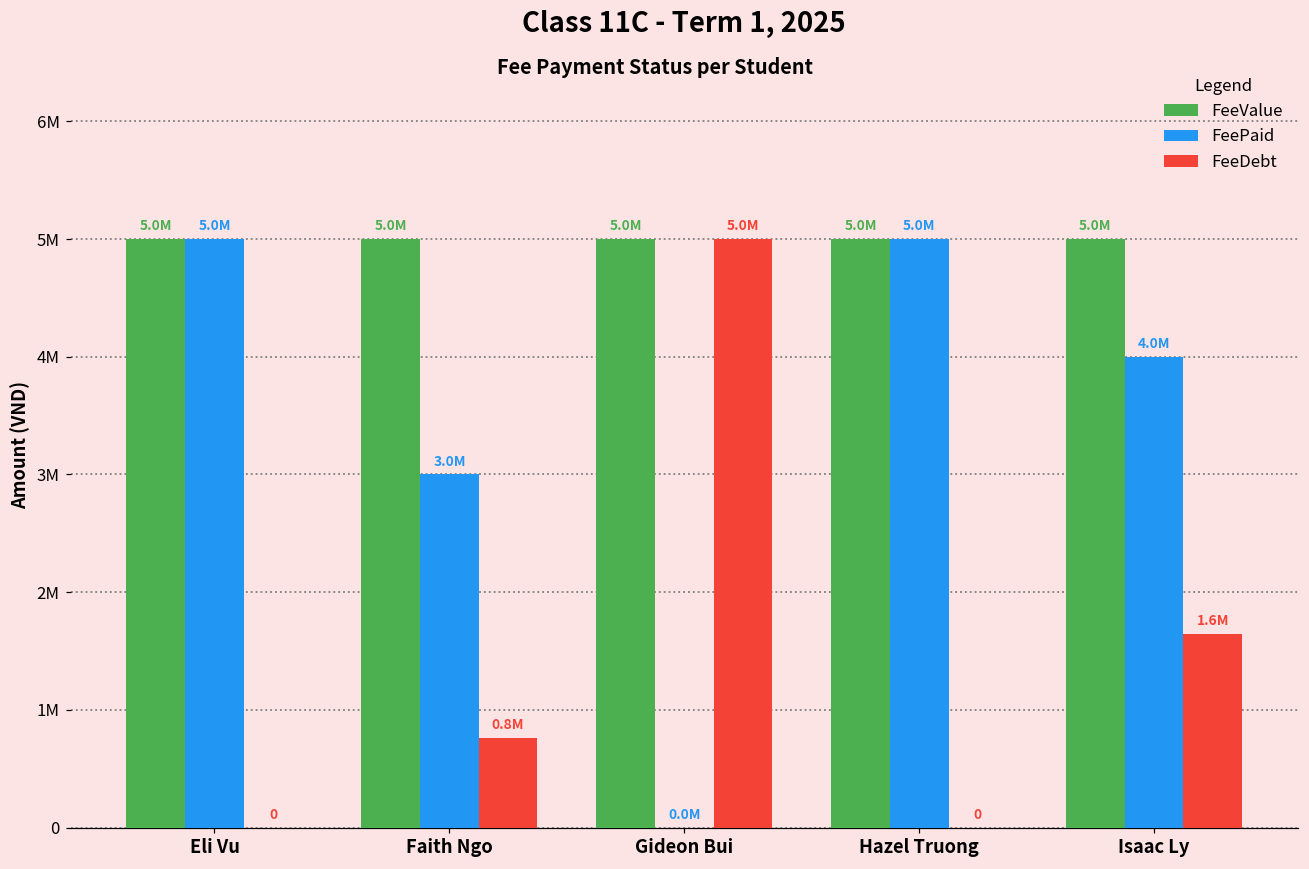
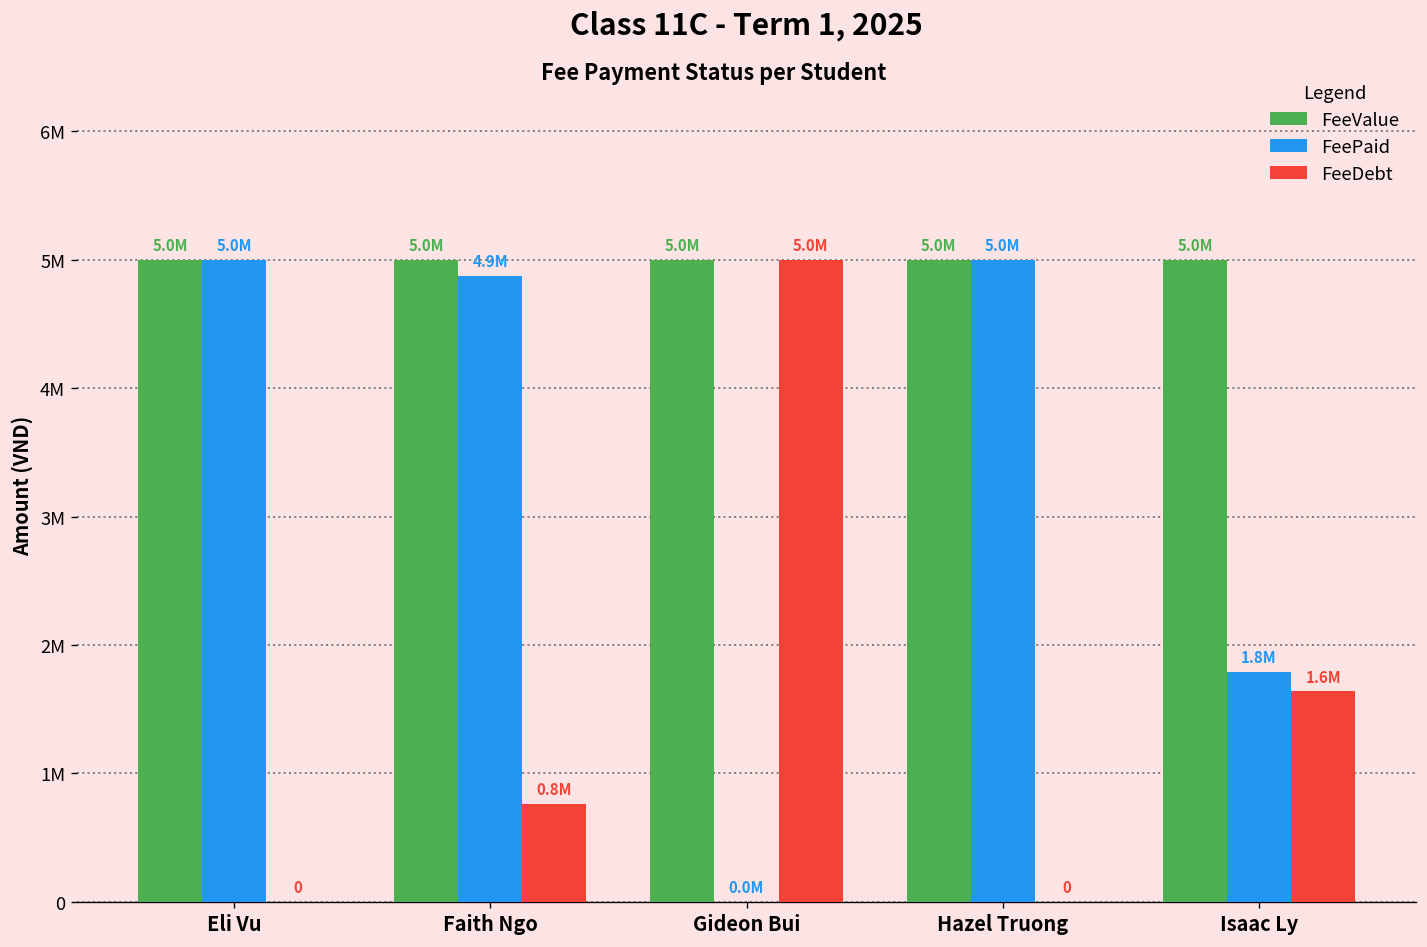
FeePaid, Faith Ngo: 3.0M -> 4.9M
FeePaid, Isaac Ly: 4.0M -> 1.8M
